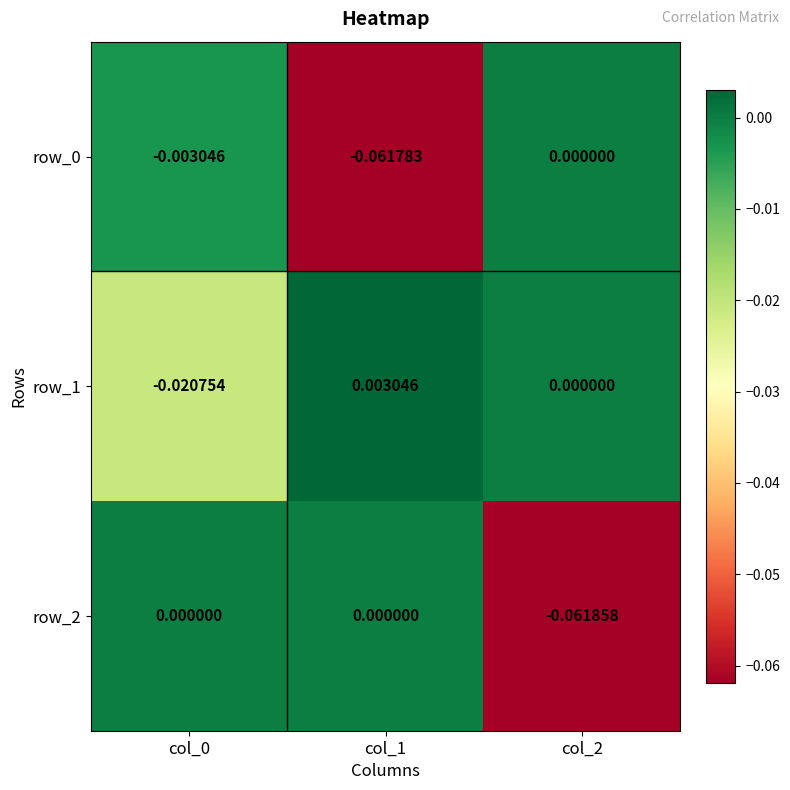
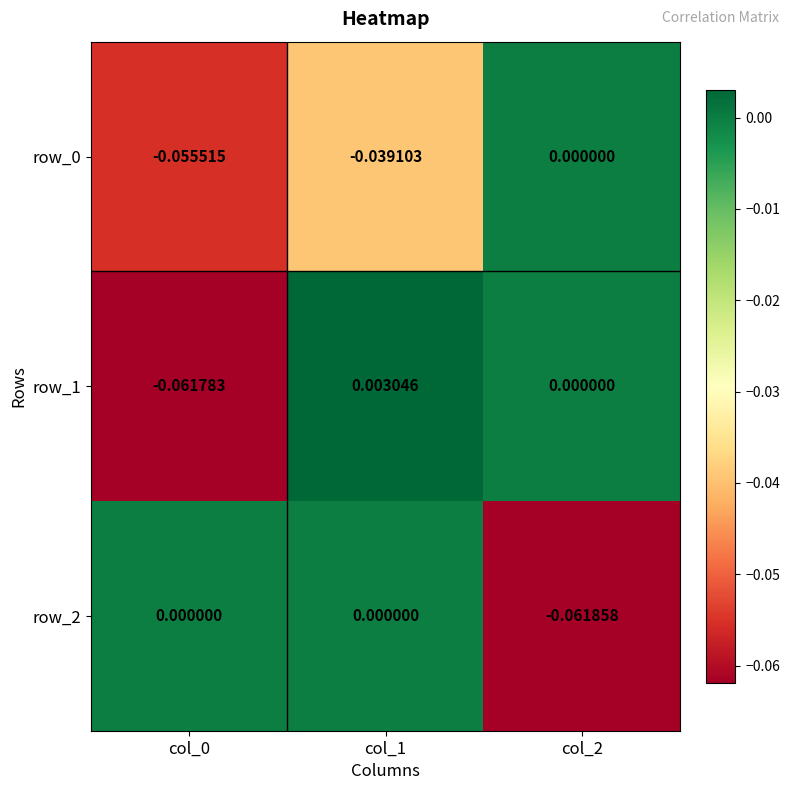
row_0, col_0: -0.003046 -> -0.055515
row_0, col_1: -0.061783 -> -0.039103
row_1, col_0: -0.020754 -> -0.061783
